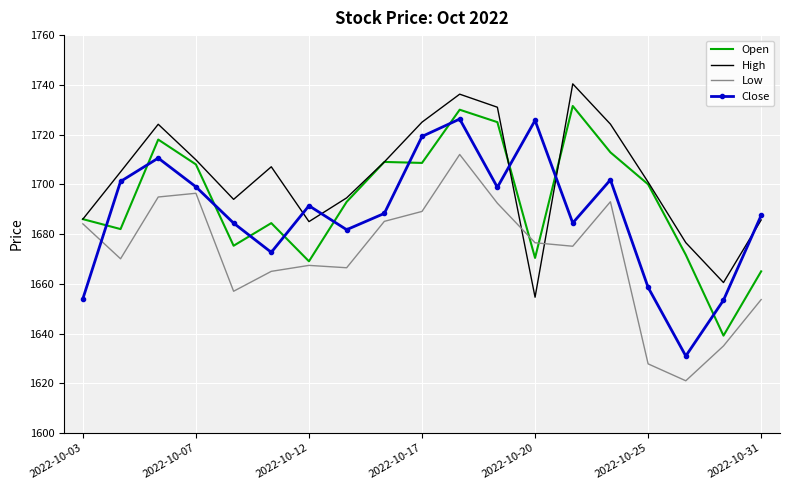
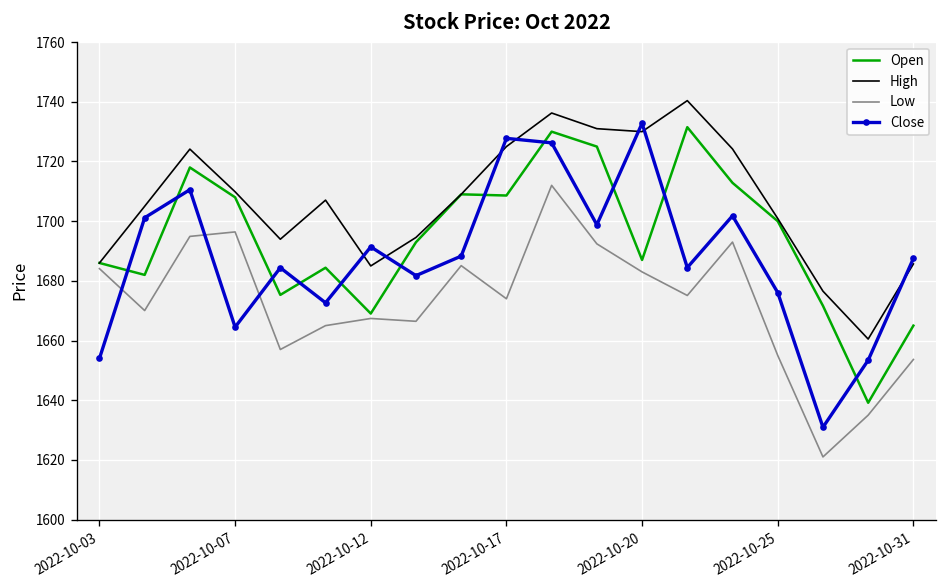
Close, 2022-10-07: 1699 -> 1665
Low, 2022-10-17: 1689 -> 1674
Close, 2022-10-17: 1719 -> 1728
Open, 2022-10-20: 1670 -> 1687
High, 2022-10-20: 1655 -> 1730
Low, 2022-10-20: 1677 -> 1683
Close, 2022-10-20: 1726 -> 1733
Low, 2022-10-25: 1628 -> 1655
Close, 2022-10-25: 1659 -> 1676
